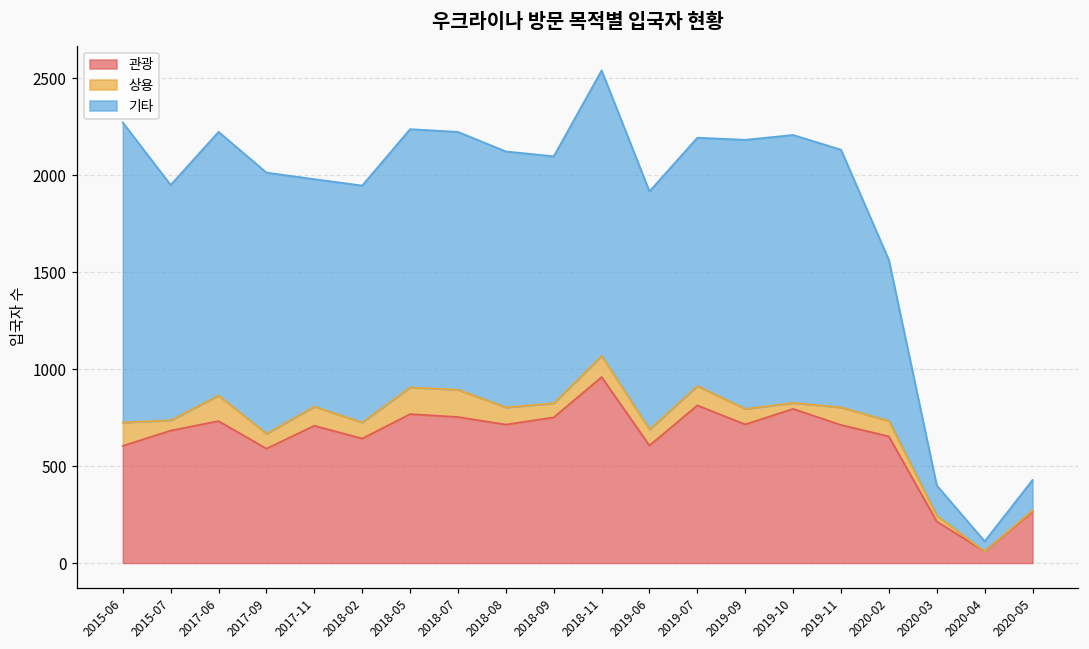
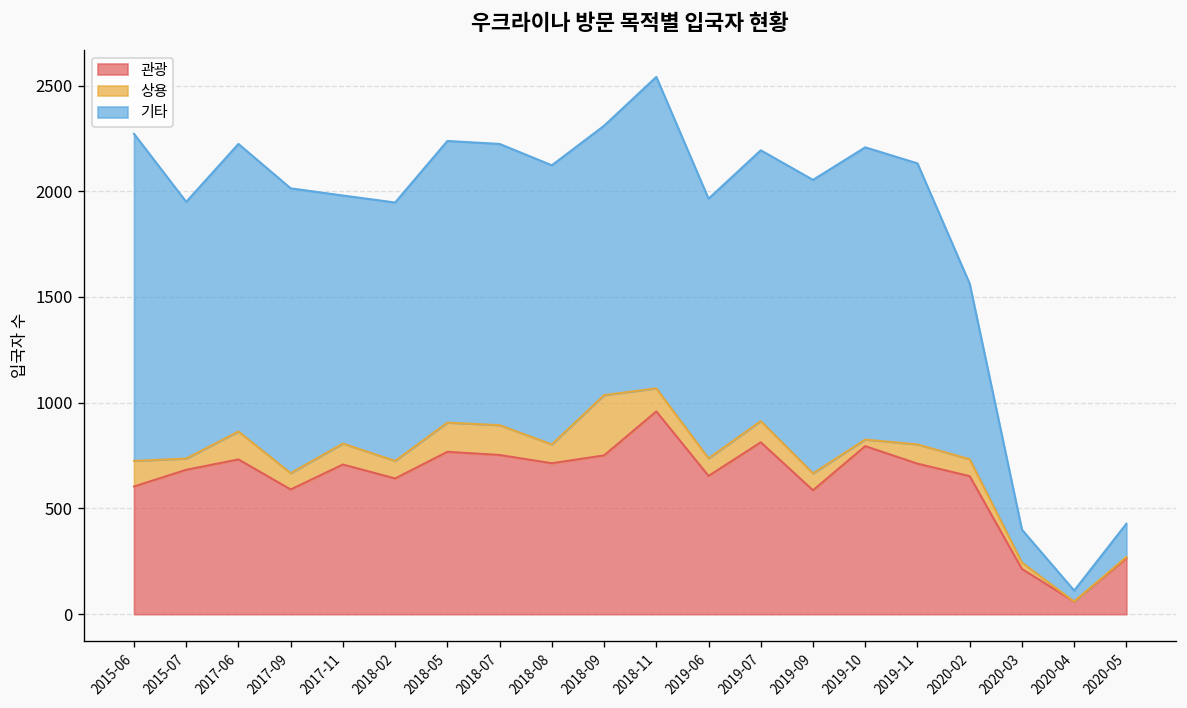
상용, 2018-09: 70 -> 290
관광, 2019-06: 610 -> 650
관광, 2019-09: 720 -> 590
